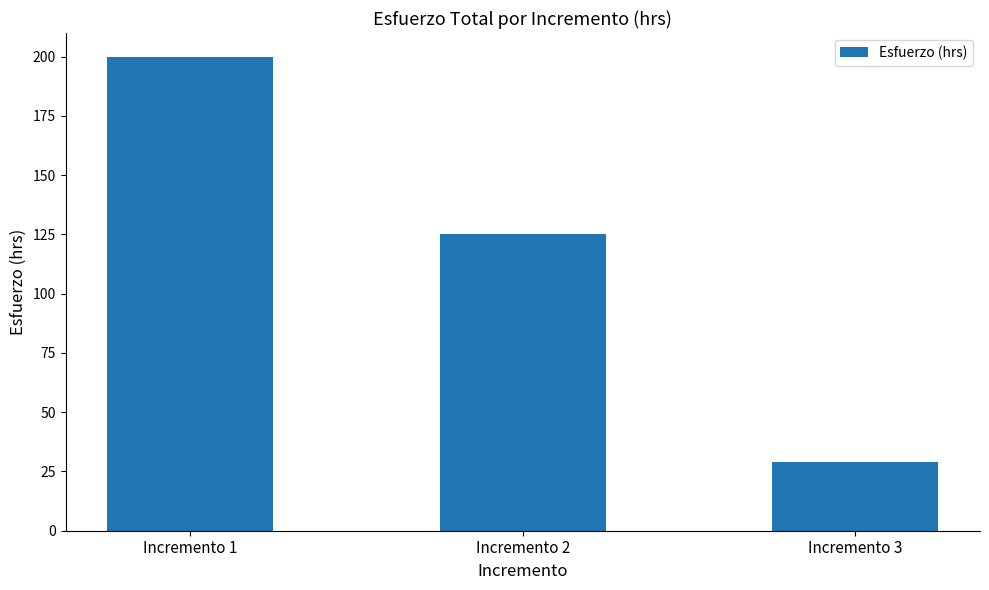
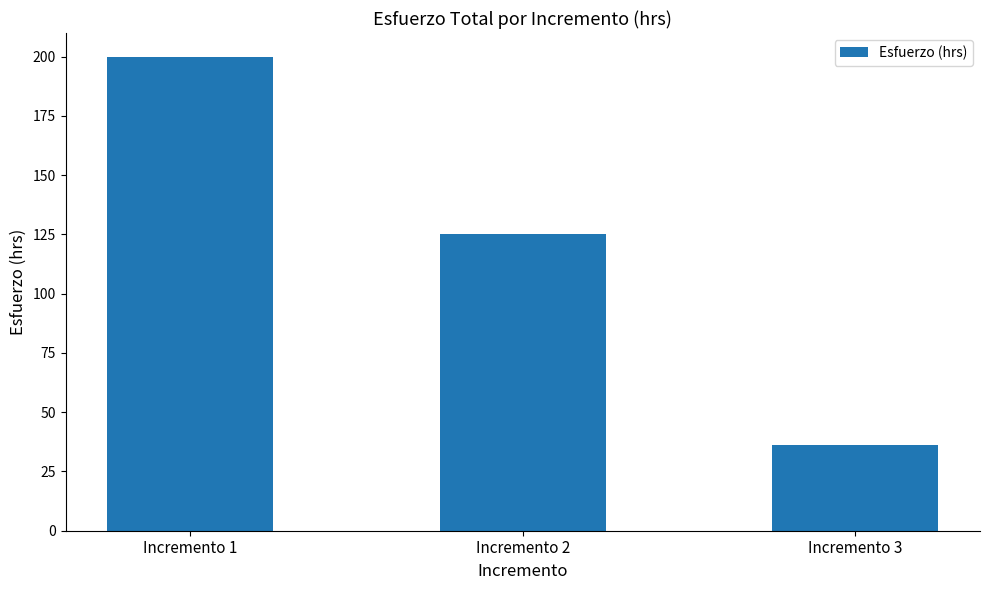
Incremento 3: 29 -> 36
